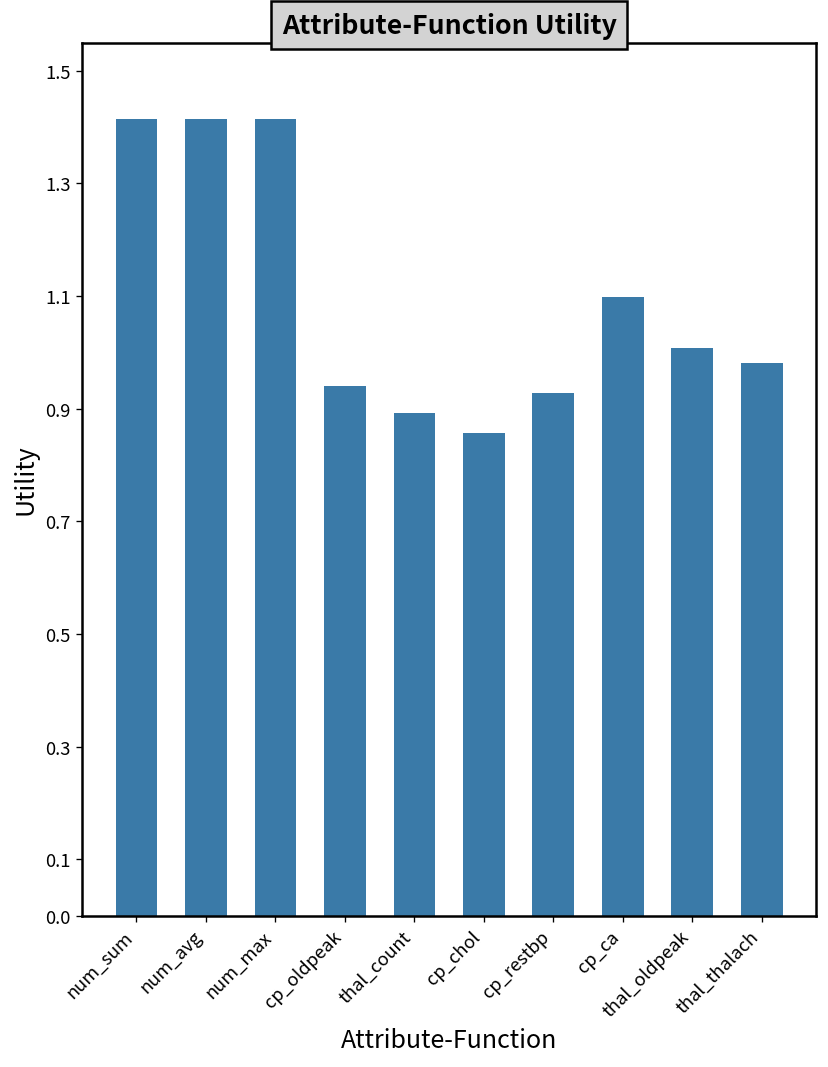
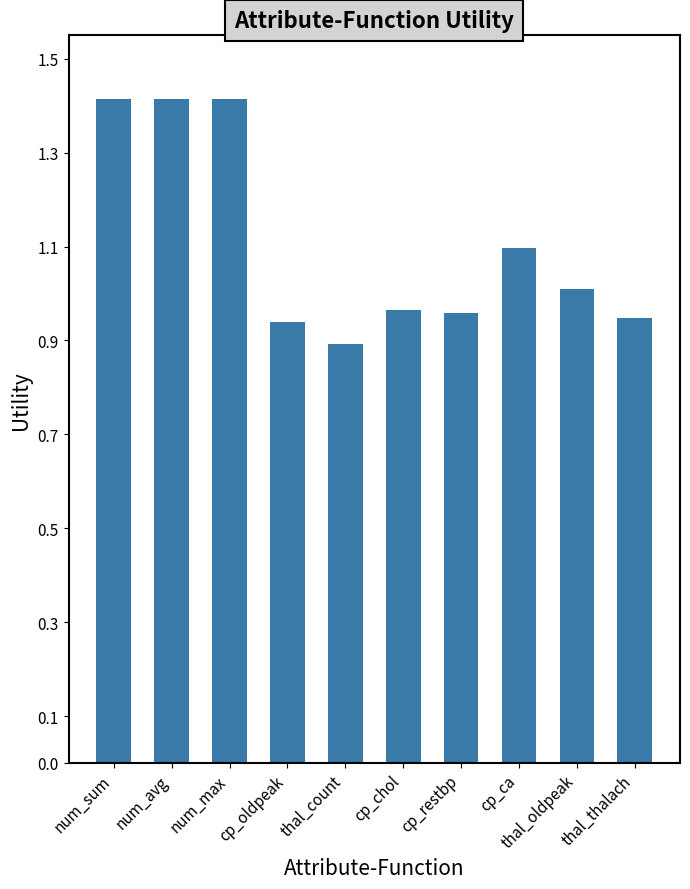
cp_chol: 0.86 -> 0.97
cp_restbp: 0.93 -> 0.96
thal_thalach: 0.98 -> 0.95
